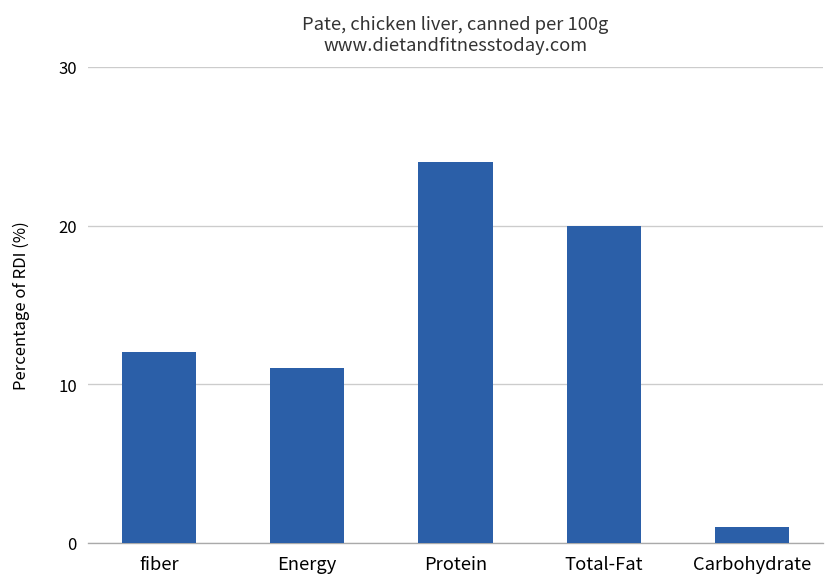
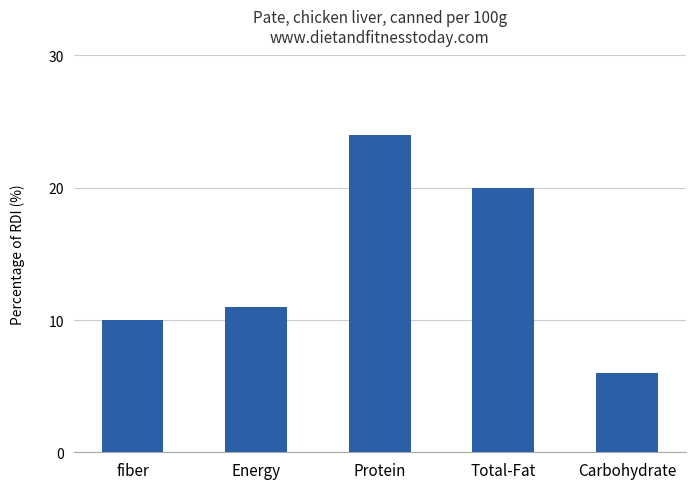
fiber: 12 -> 10
Carbohydrate: 1 -> 6
